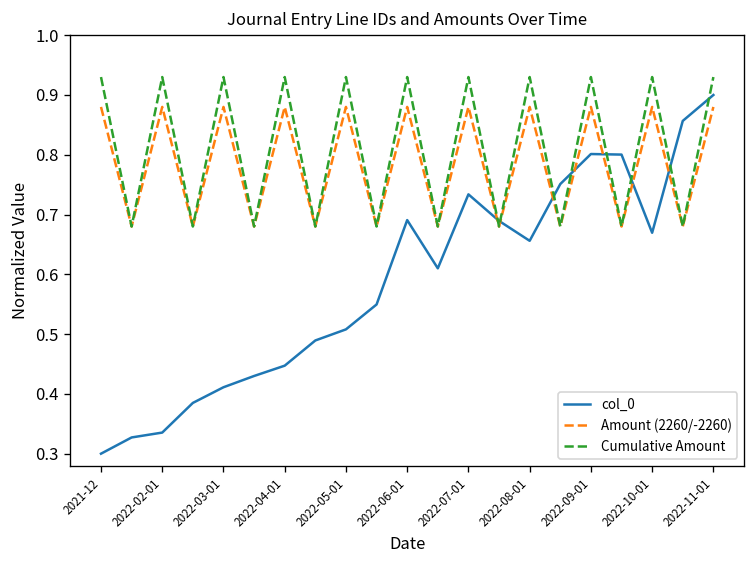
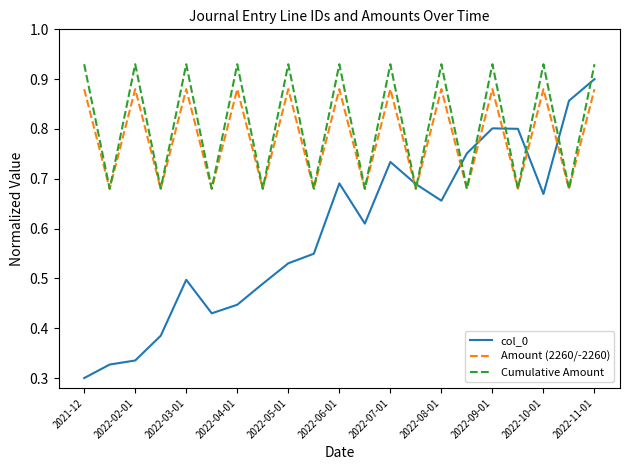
col_0, 2022-03-01: 0.41 -> 0.50
col_0, 2022-05-01: 0.51 -> 0.53
